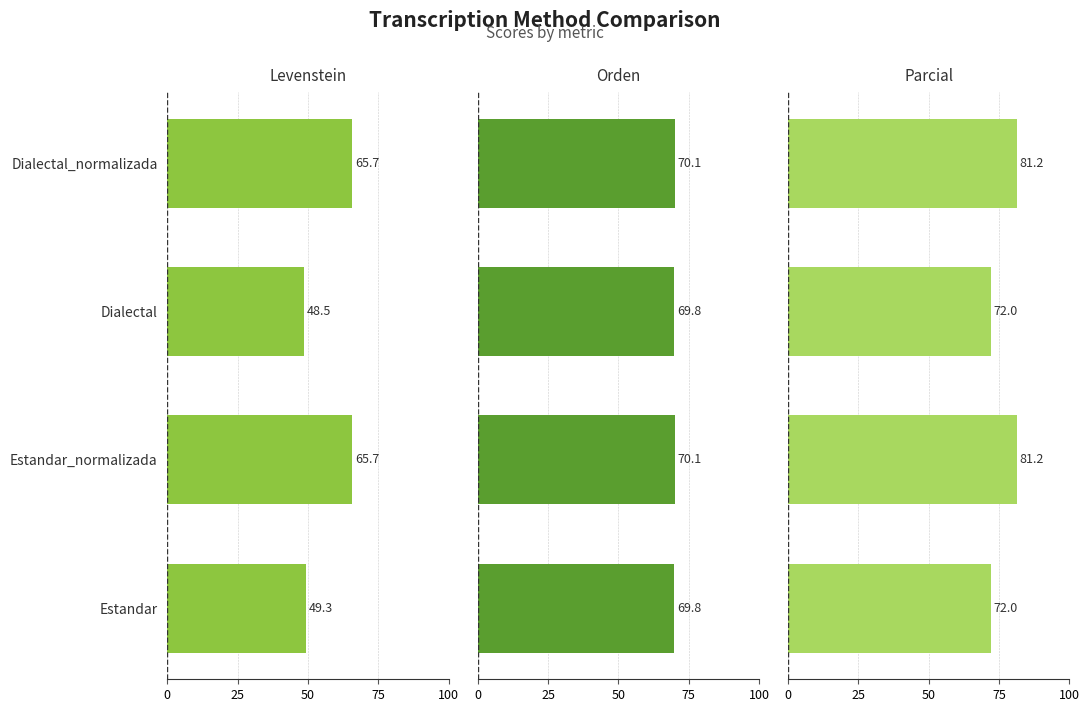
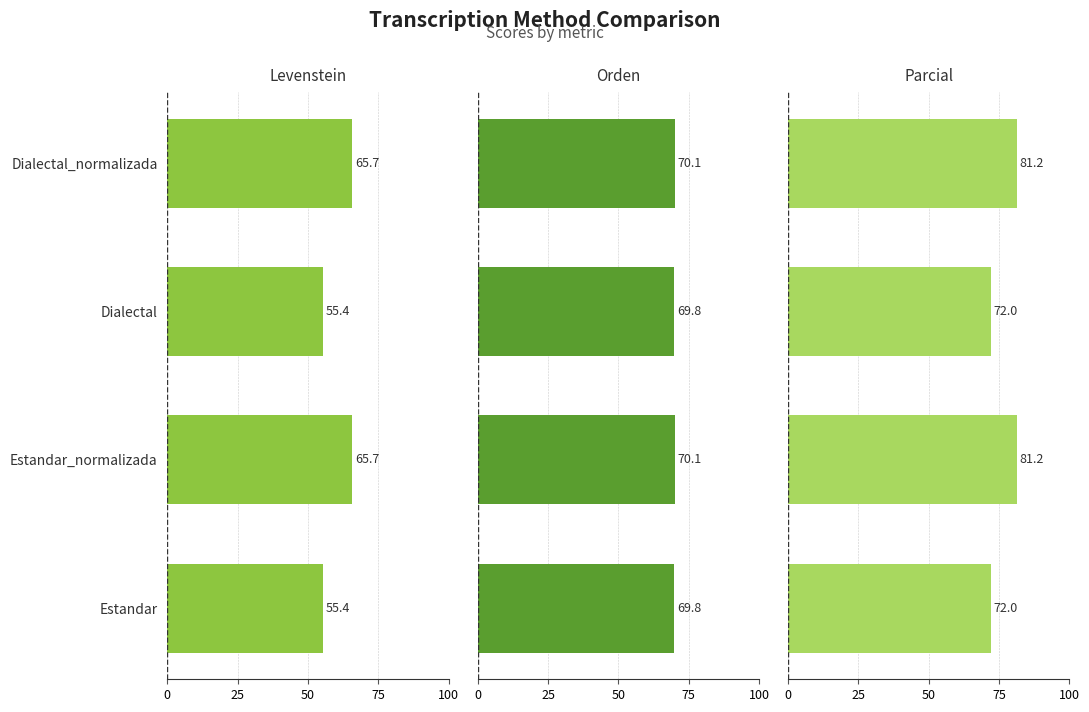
Levenstein, Dialectal: 48.5 -> 55.4
Levenstein, Estandar: 49.3 -> 55.4
